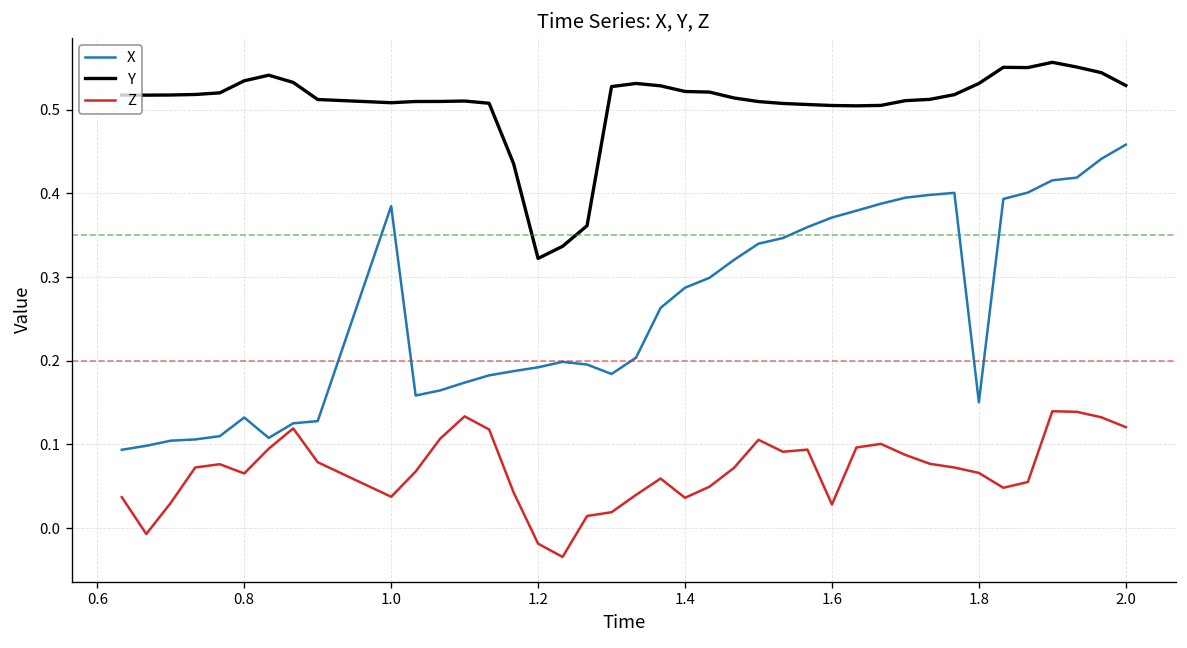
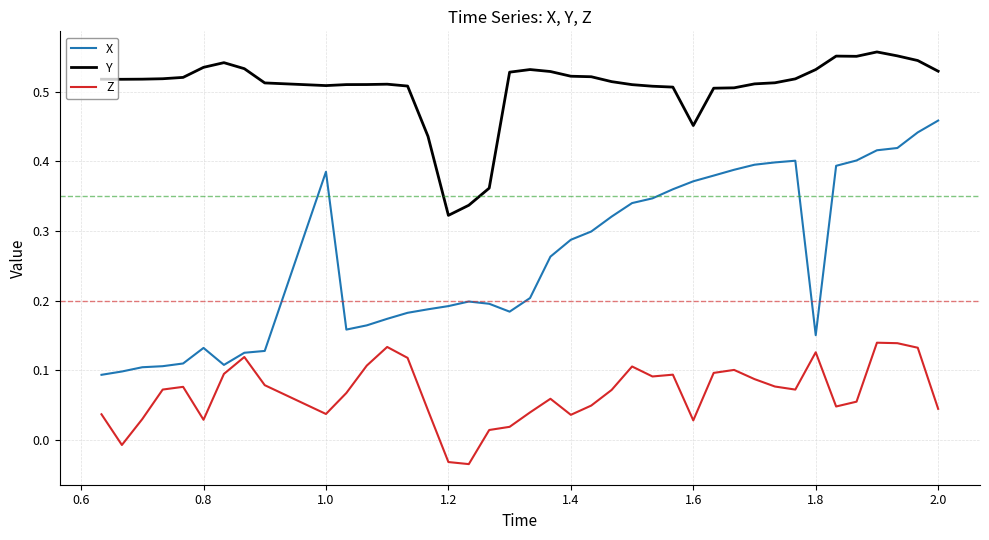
Z, 0.8: 0.07 -> 0.03
Z, 1.2: -0.02 -> -0.03
Y, 1.6: 0.51 -> 0.45
Z, 1.8: 0.07 -> 0.13
Z, 2.0: 0.12 -> 0.04
